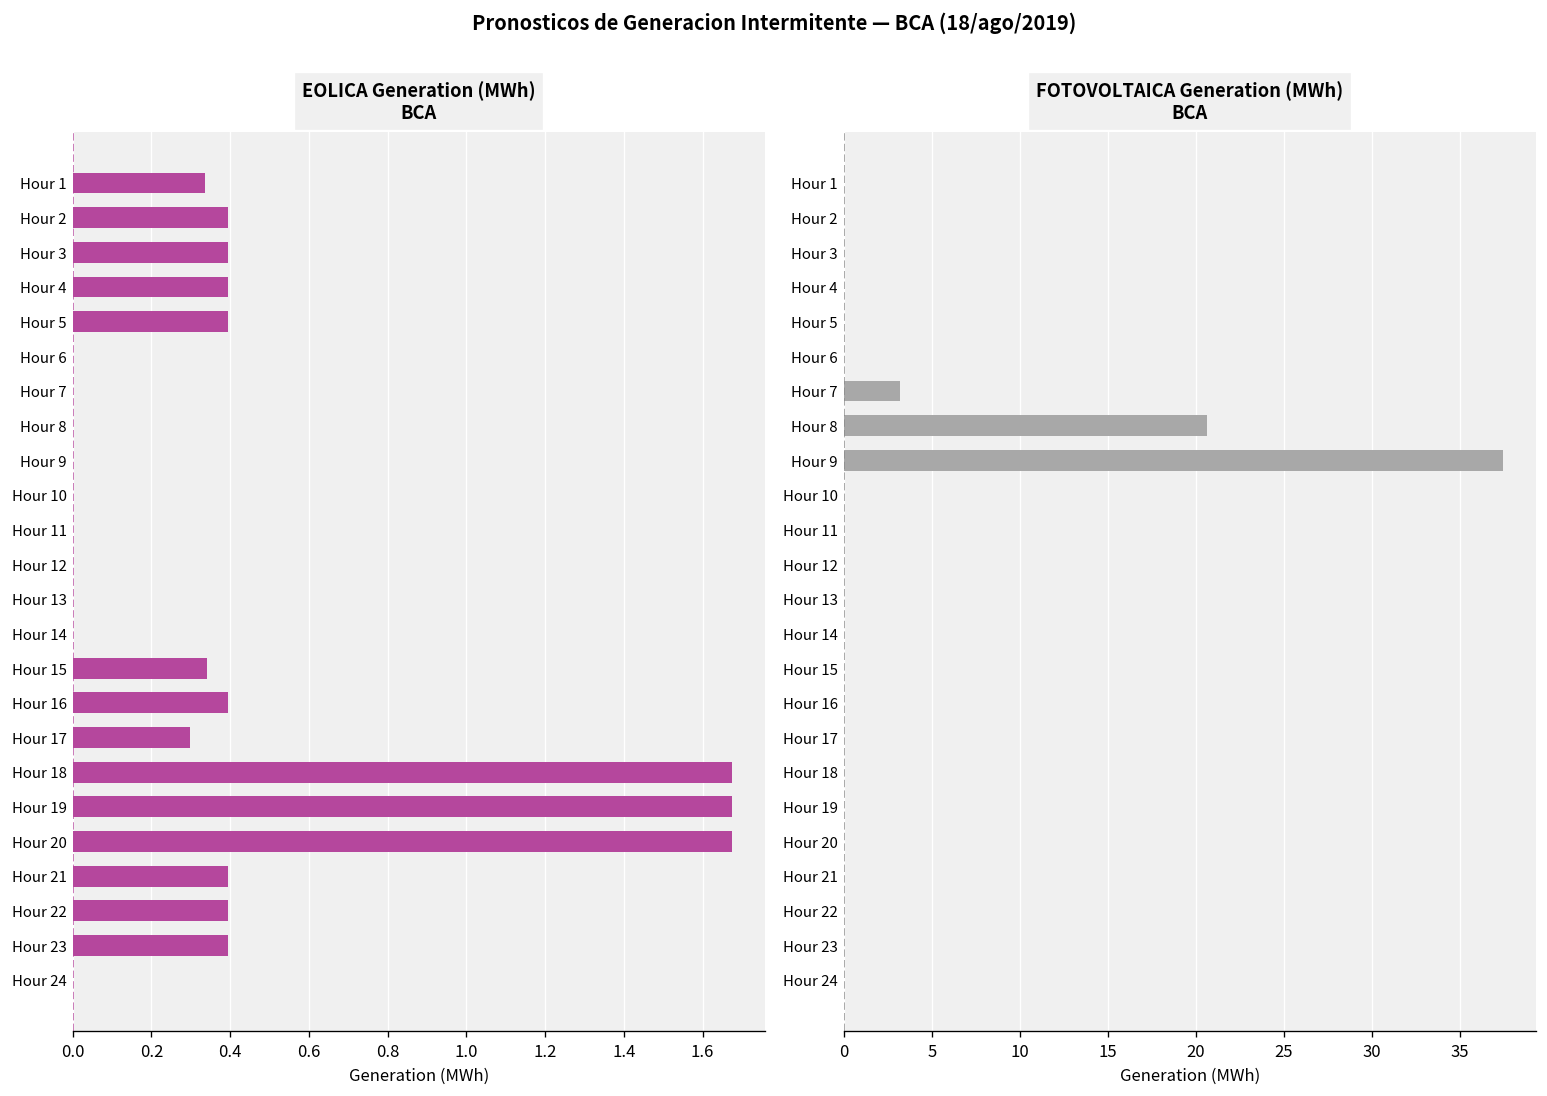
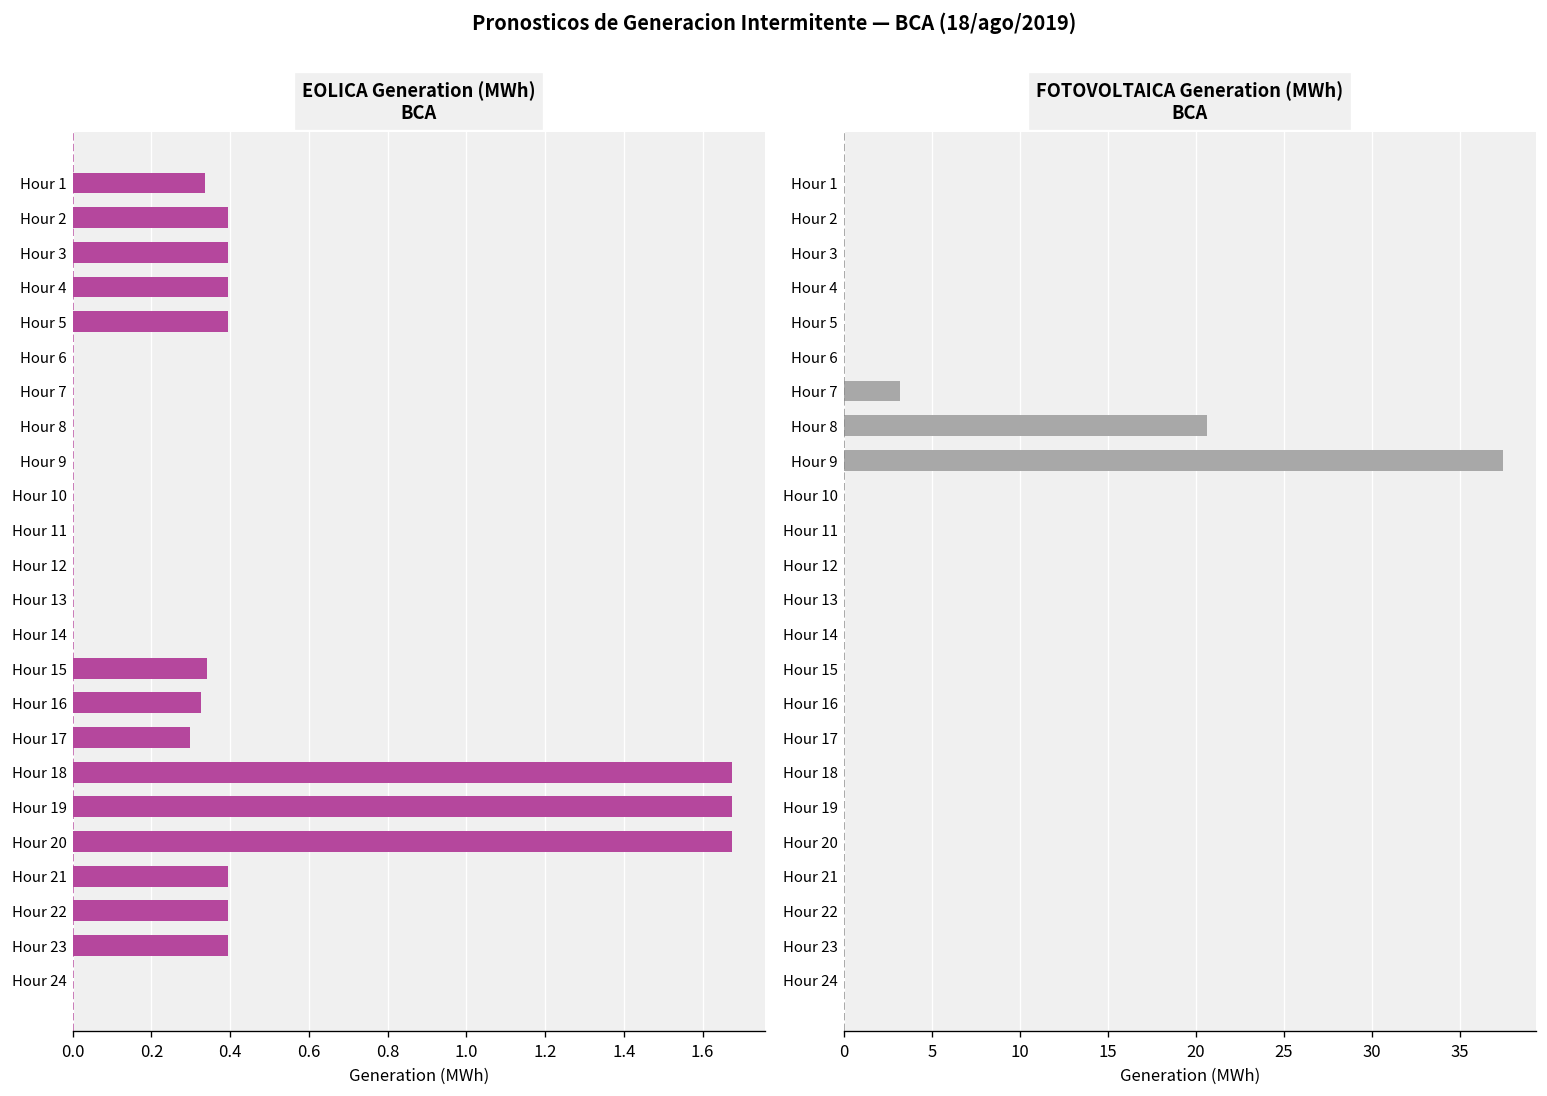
EOLICA Generation (MWh) BCA, Hour 16: 0.40 -> 0.33
